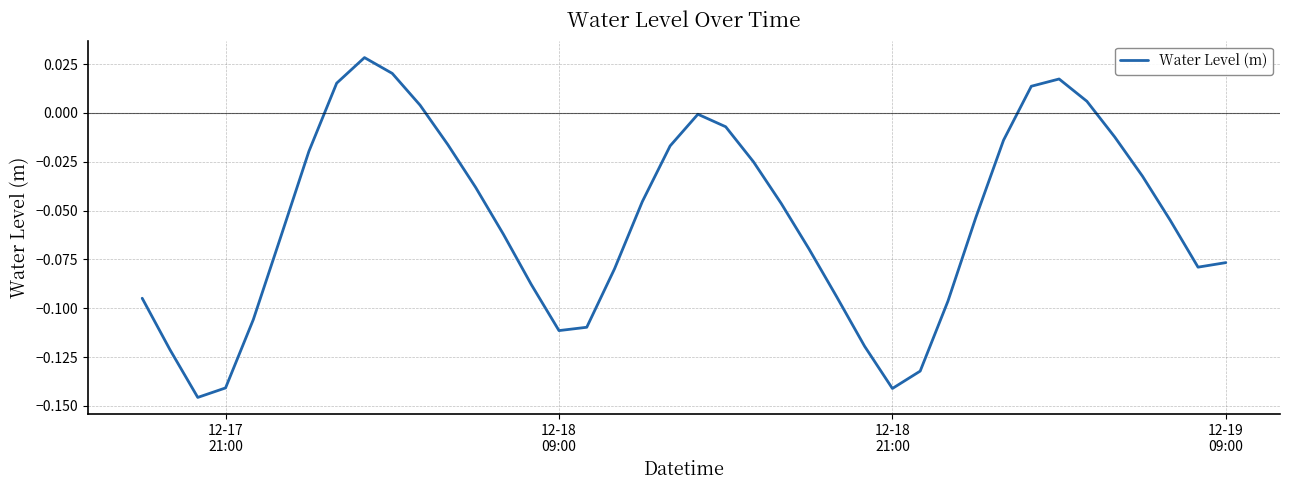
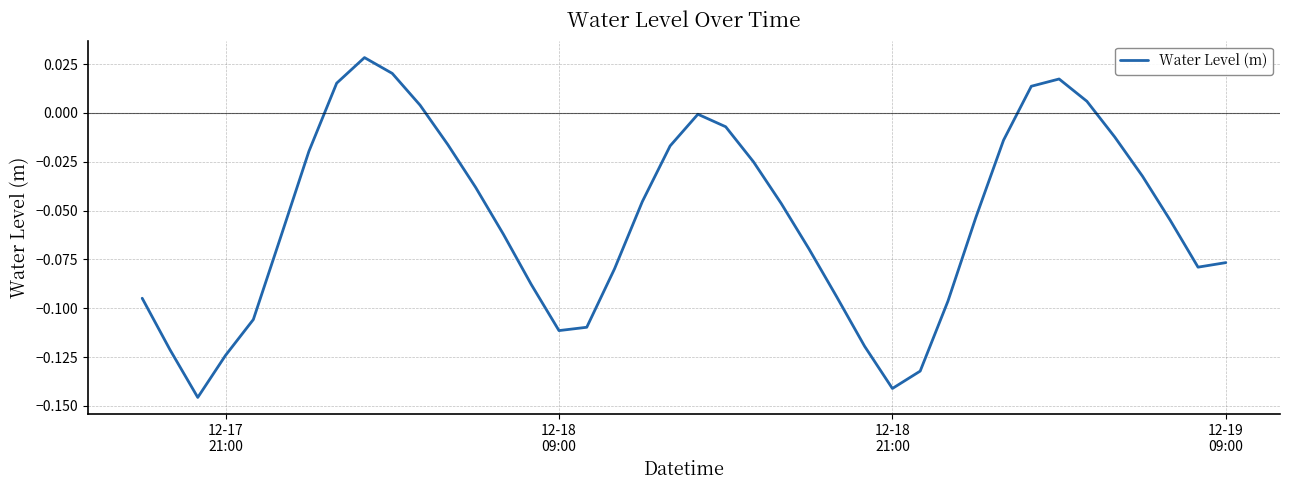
12-17 21:00: -0.141 -> -0.124
